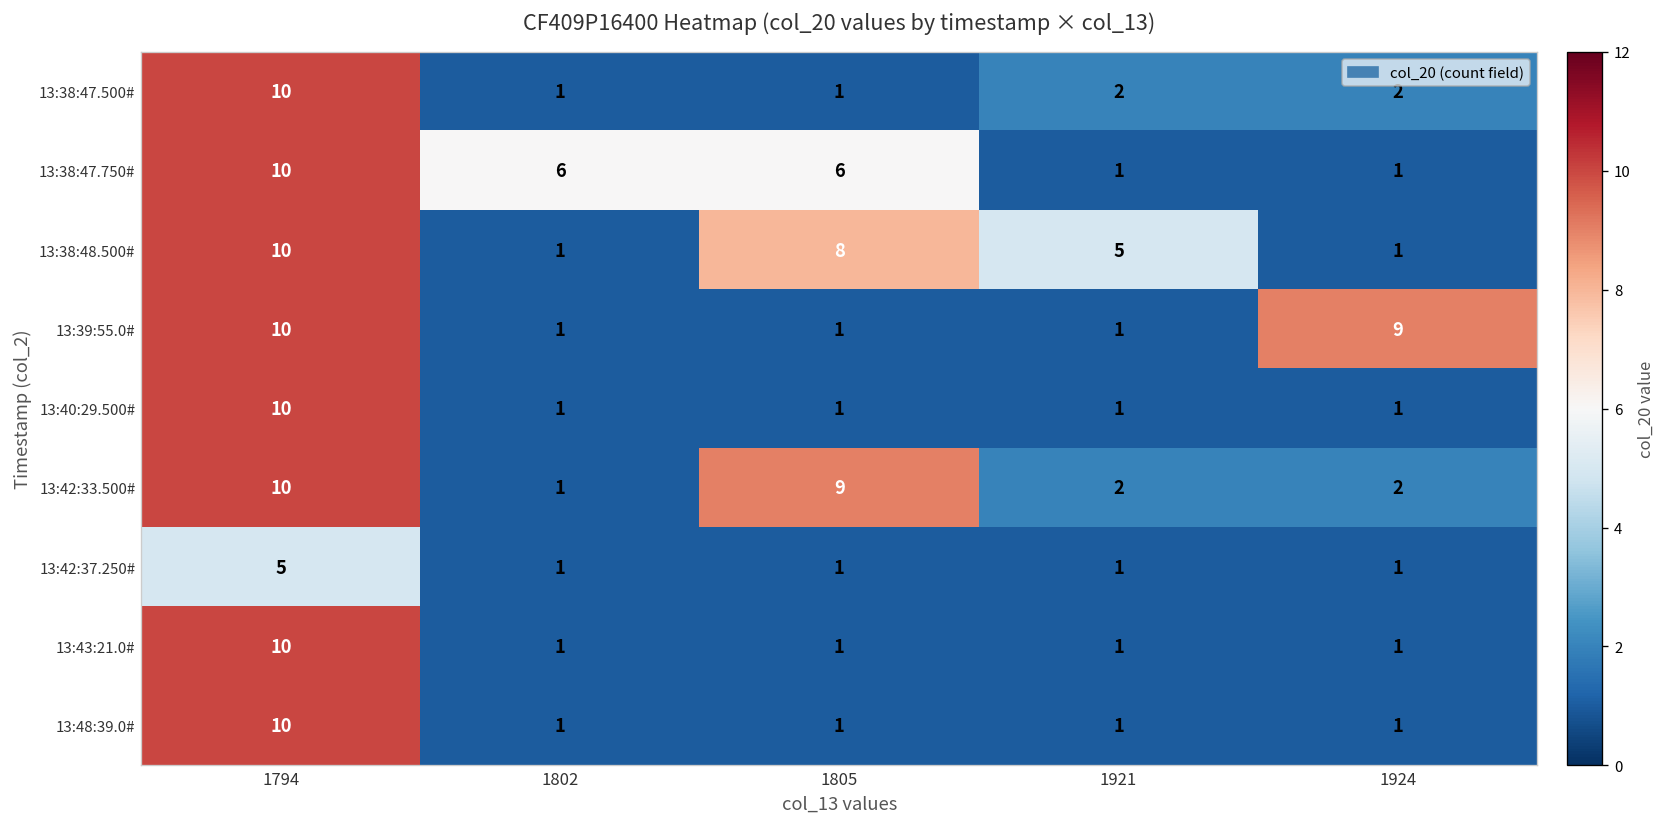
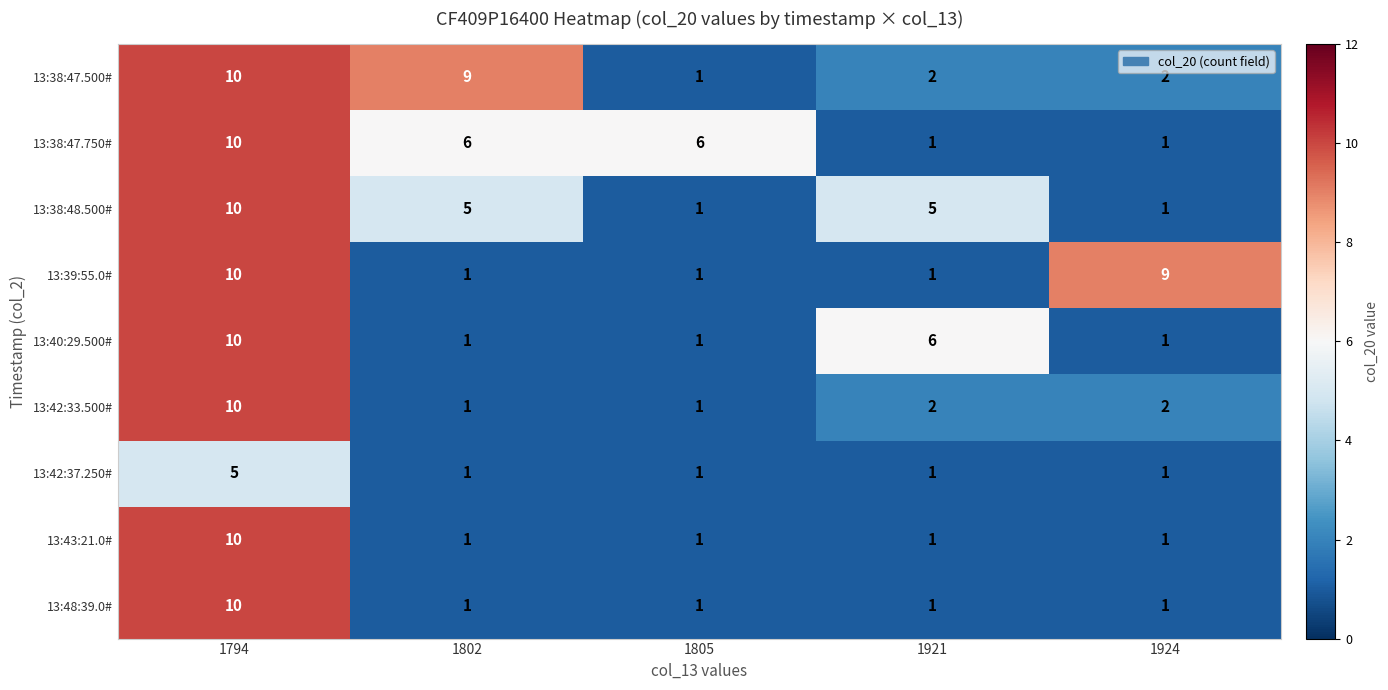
13:38:47.500#, 1802: 1 -> 9
13:38:48.500#, 1802: 1 -> 5
13:38:48.500#, 1805: 8 -> 1
13:40:29.500#, 1921: 1 -> 6
13:42:33.500#, 1805: 9 -> 1
